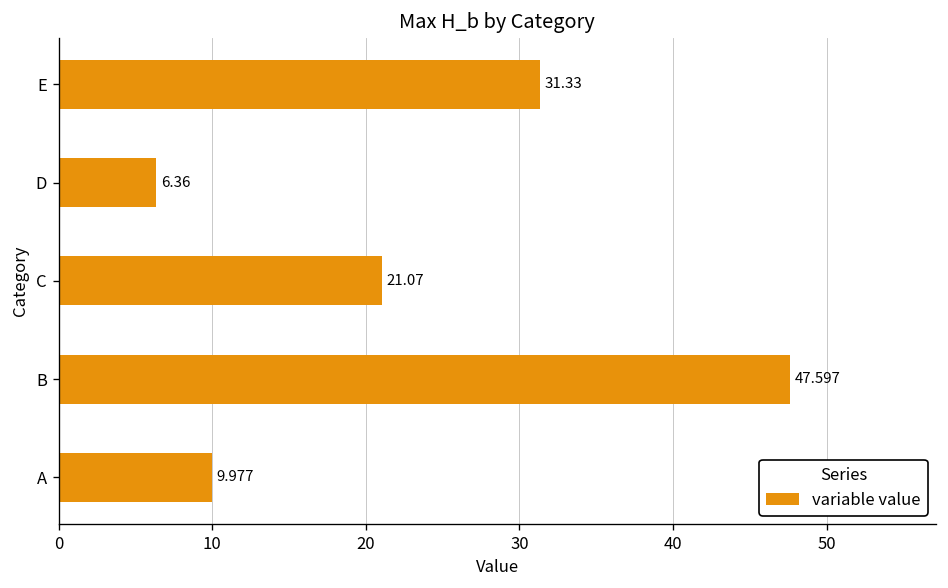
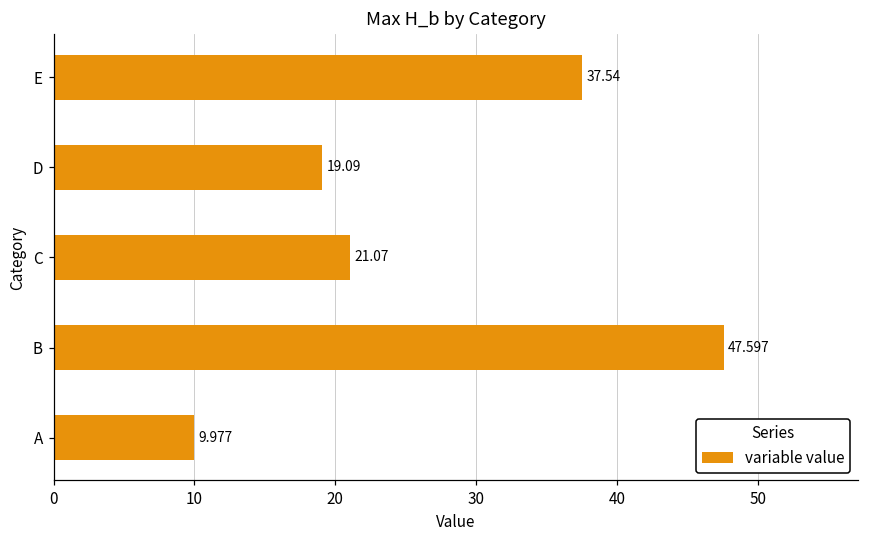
E: 31.33 -> 37.54
D: 6.36 -> 19.09
